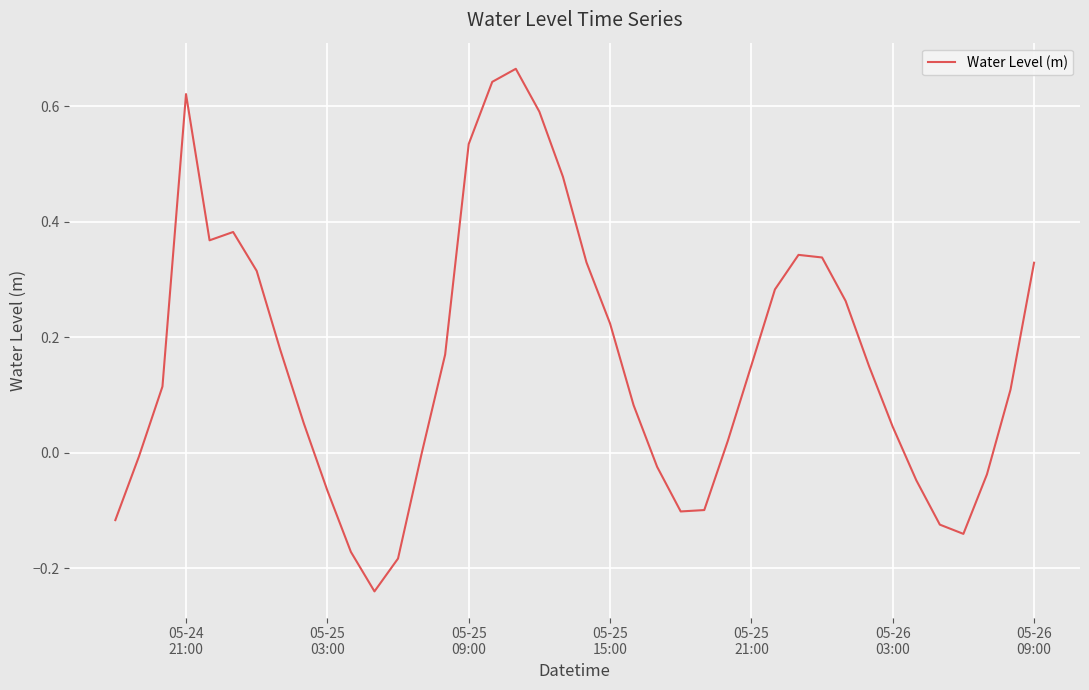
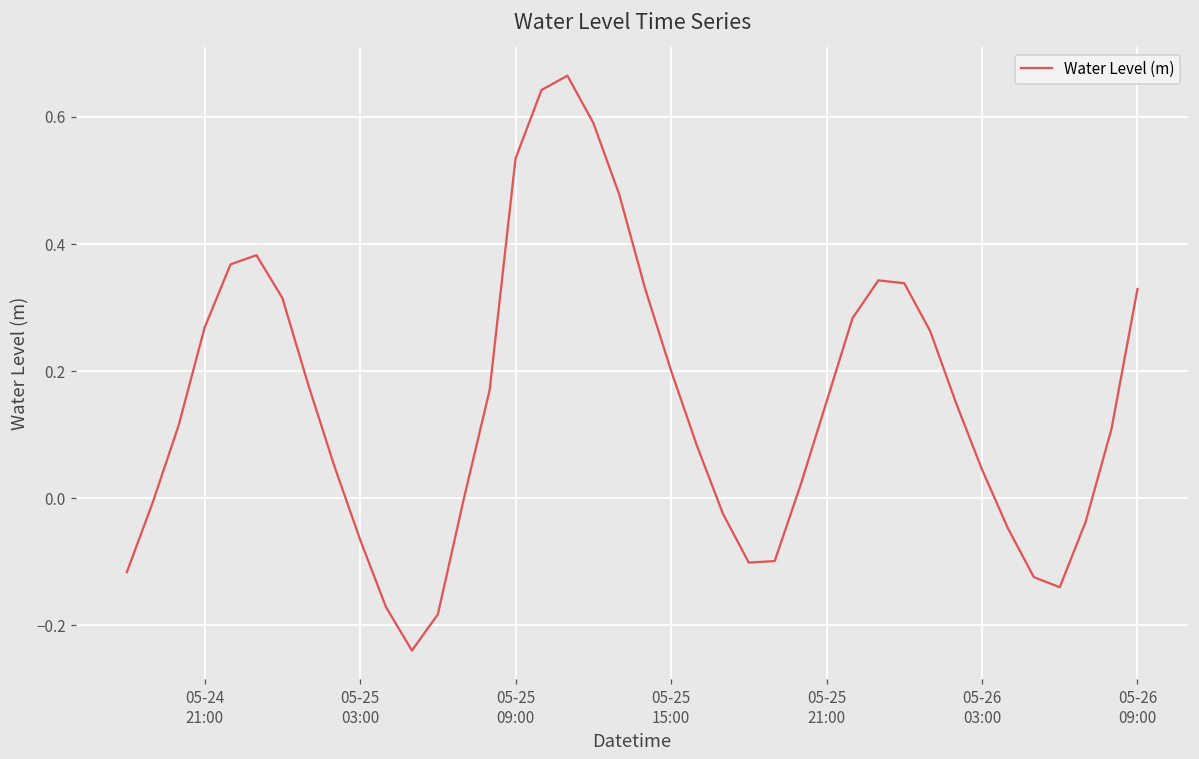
05-24 21:00: 0.62 -> 0.27
05-25 15:00: 0.22 -> 0.20
